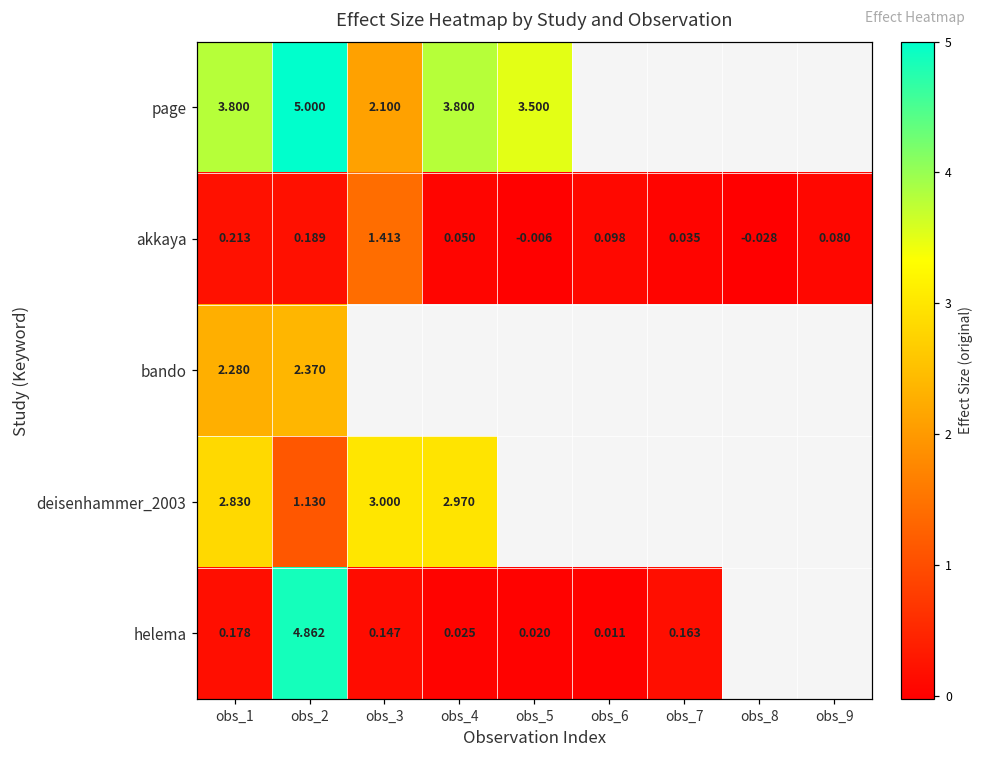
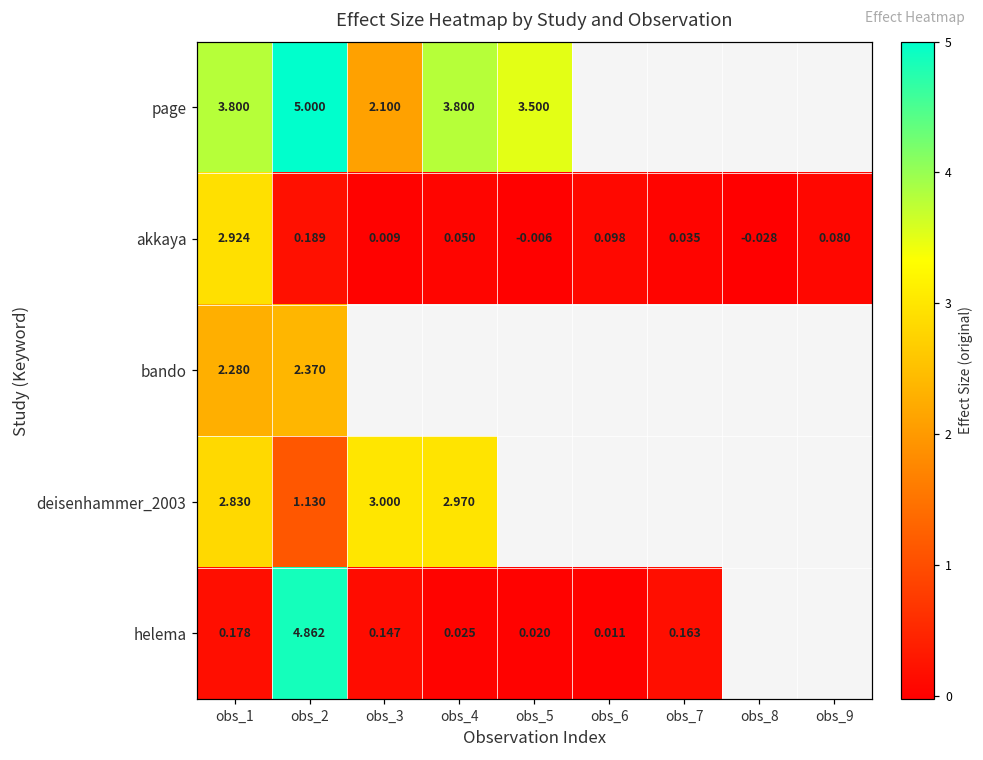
akkaya, obs_1: 0.213 -> 2.924
akkaya, obs_3: 1.413 -> 0.009
